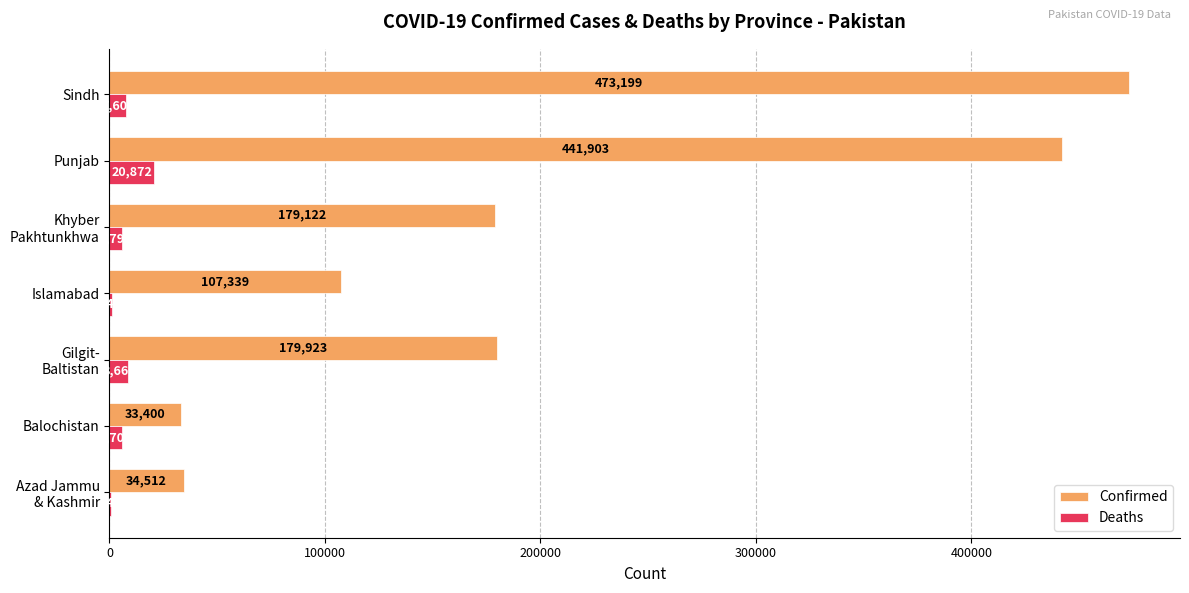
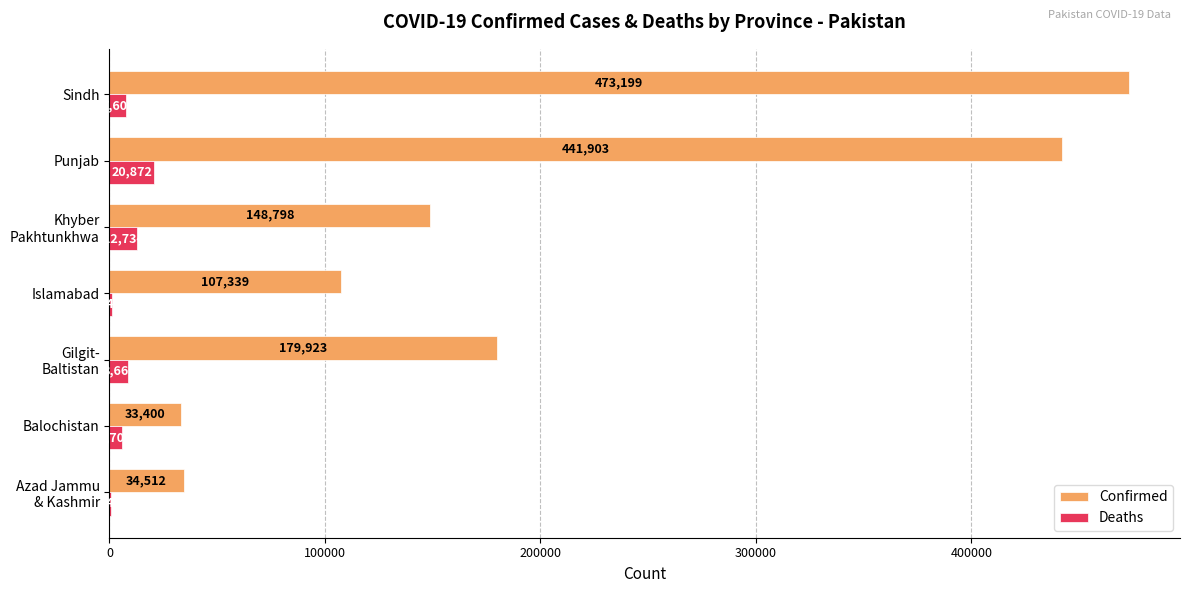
Confirmed, Khyber Pakhtunkhwa: 179,122 -> 148,798
Deaths, Khyber Pakhtunkhwa: 6000 -> 13000
